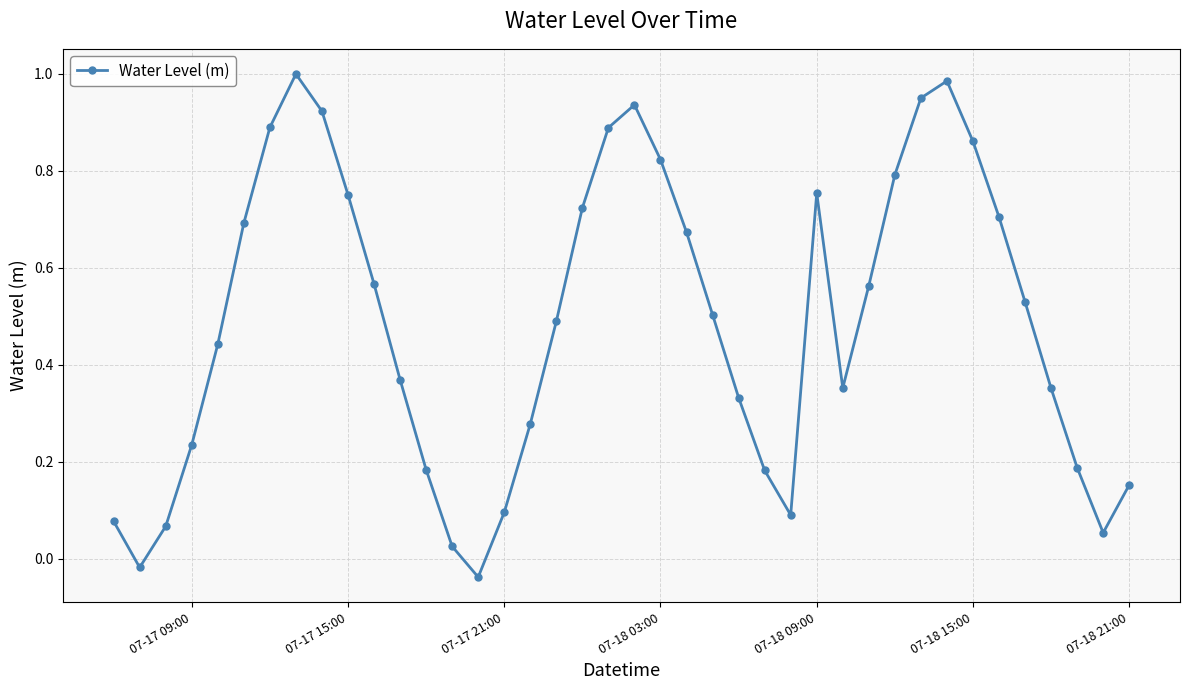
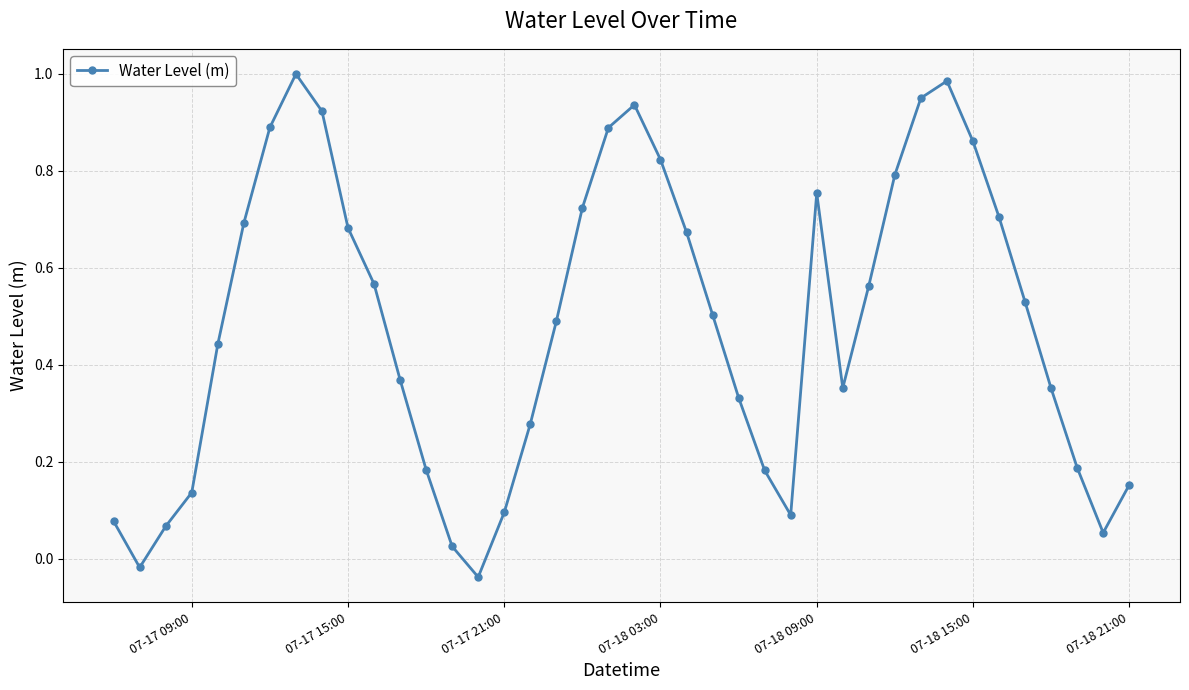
07-17 09:00: 0.23 -> 0.14
07-17 15:00: 0.75 -> 0.68
